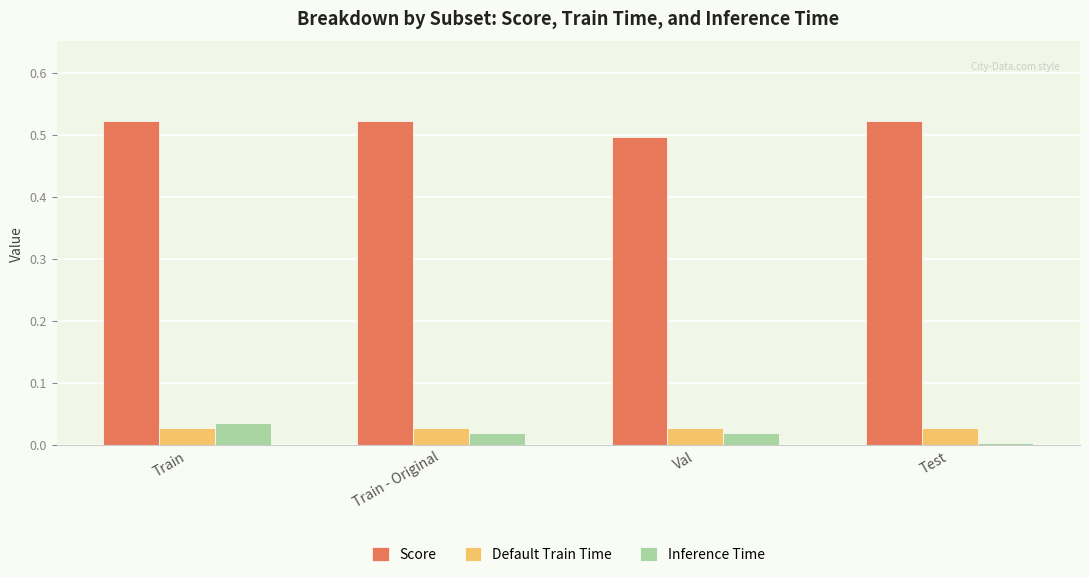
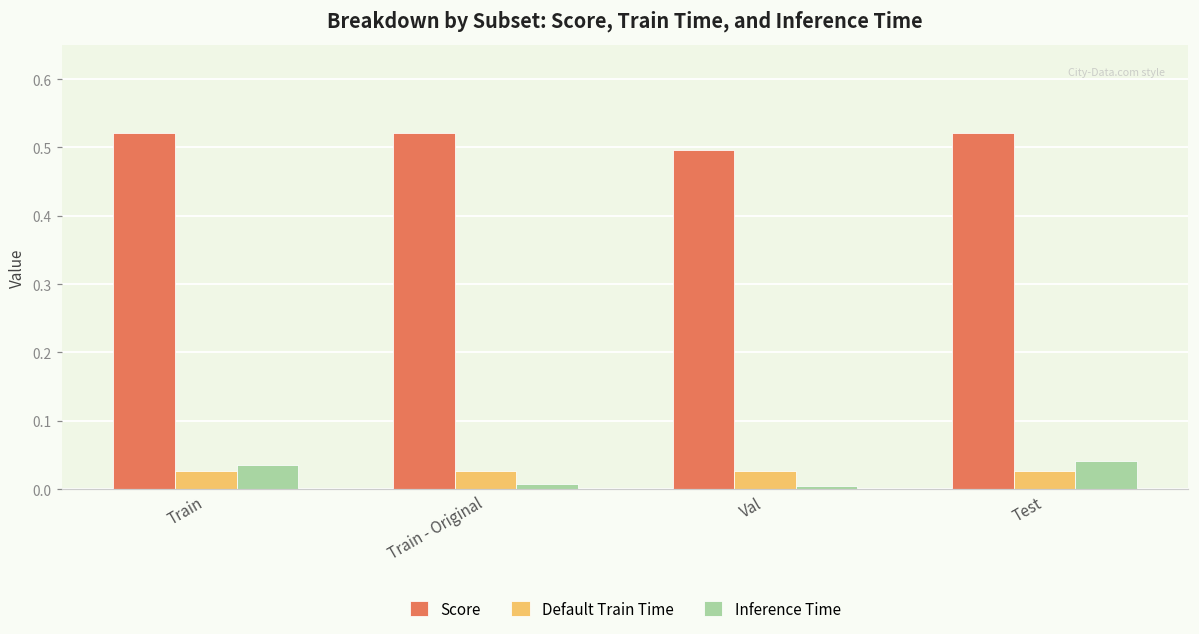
Inference Time, Train - Original: 0.02 -> 0.01
Inference Time, Val: 0.02 -> 0.00
Inference Time, Test: 0.00 -> 0.04
